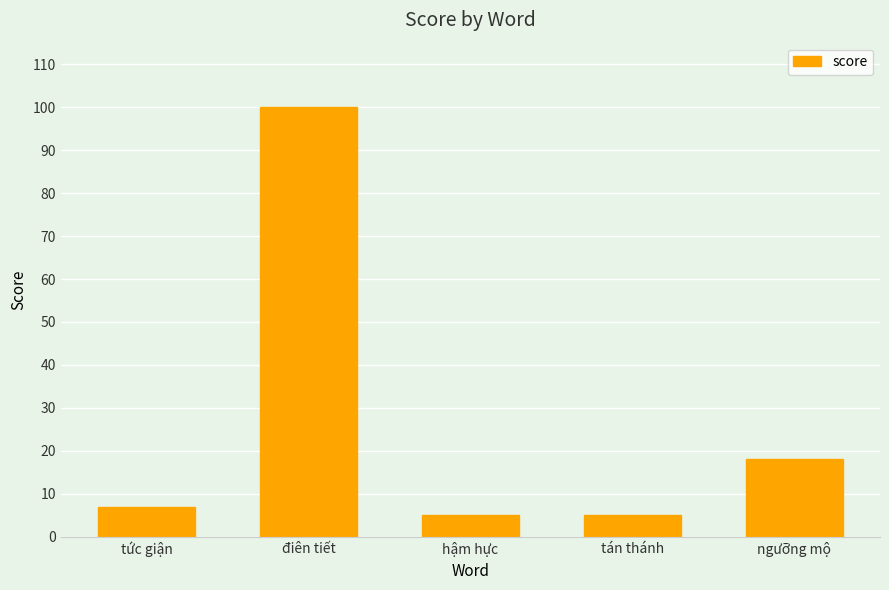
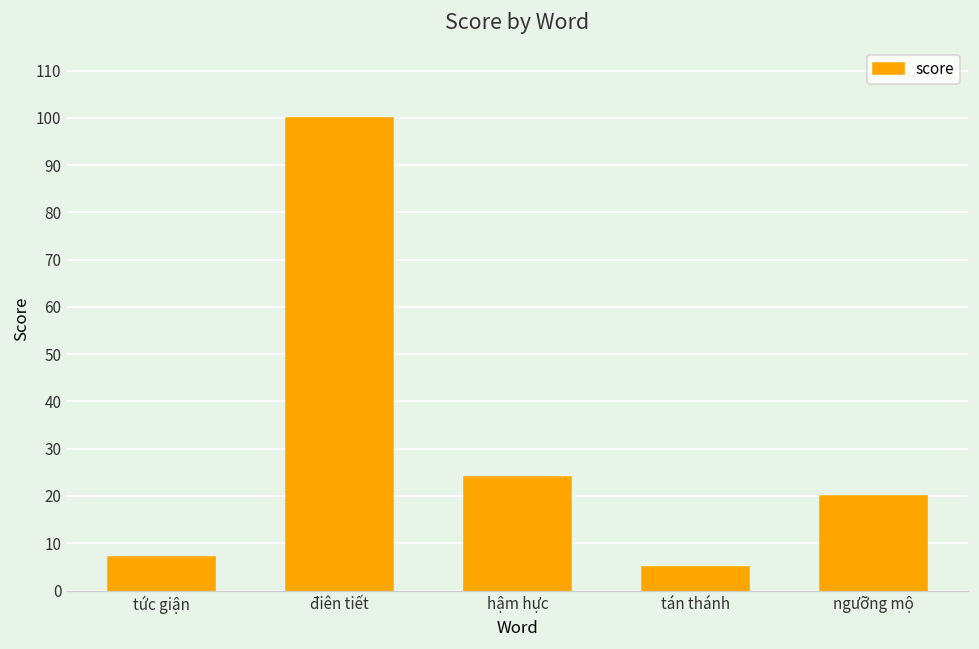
hậm hực: 5 -> 24
ngưỡng mộ: 18 -> 20
